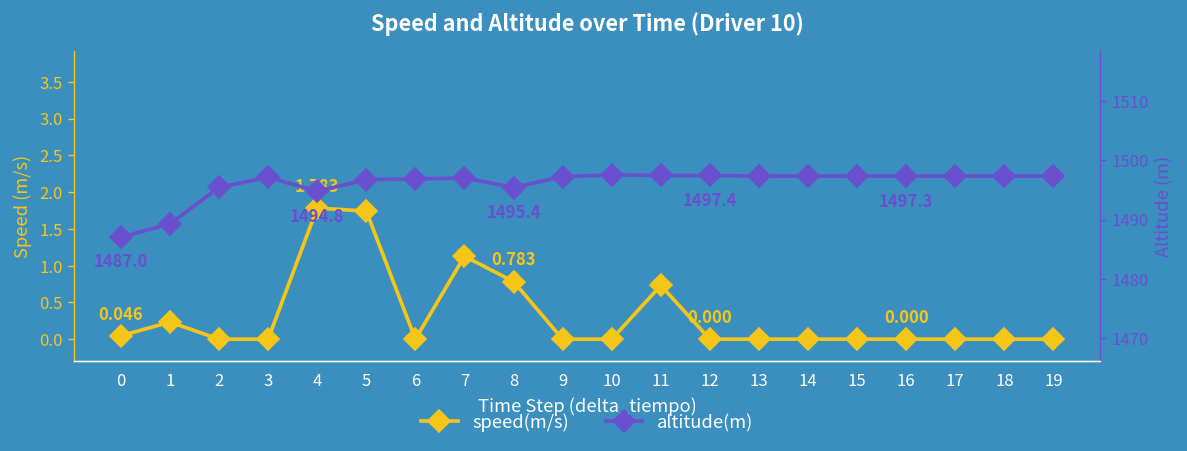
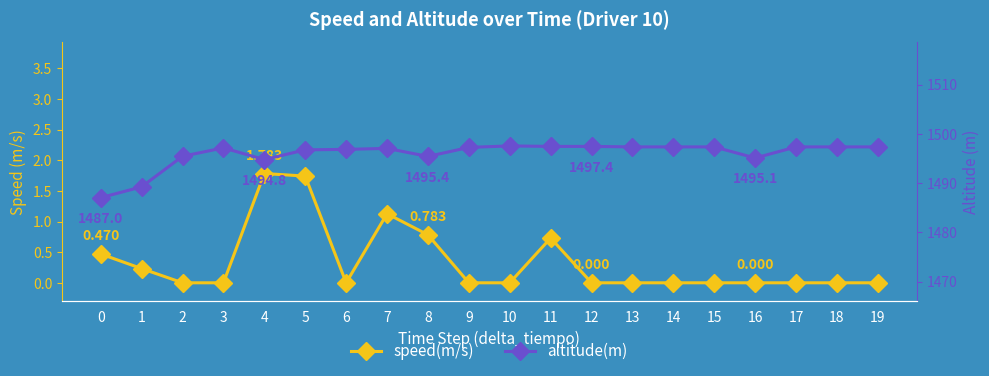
speed(m/s), 0: 0.046 -> 0.470
altitude(m), 16: 1497.3 -> 1495.1
